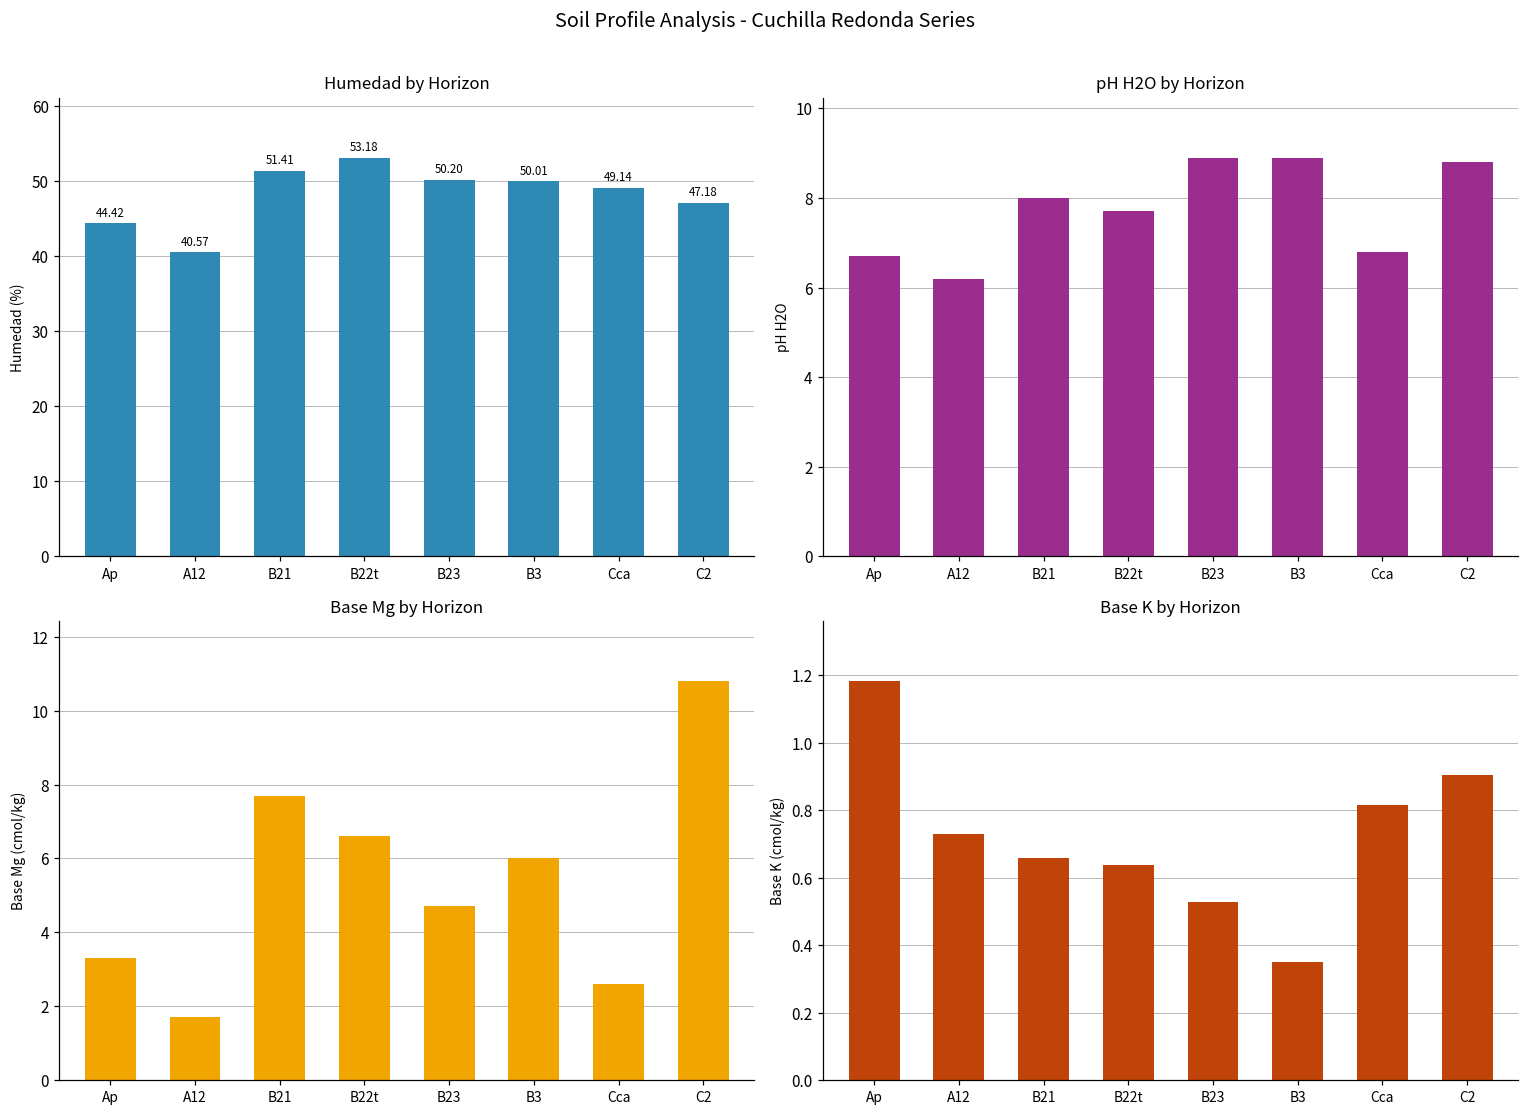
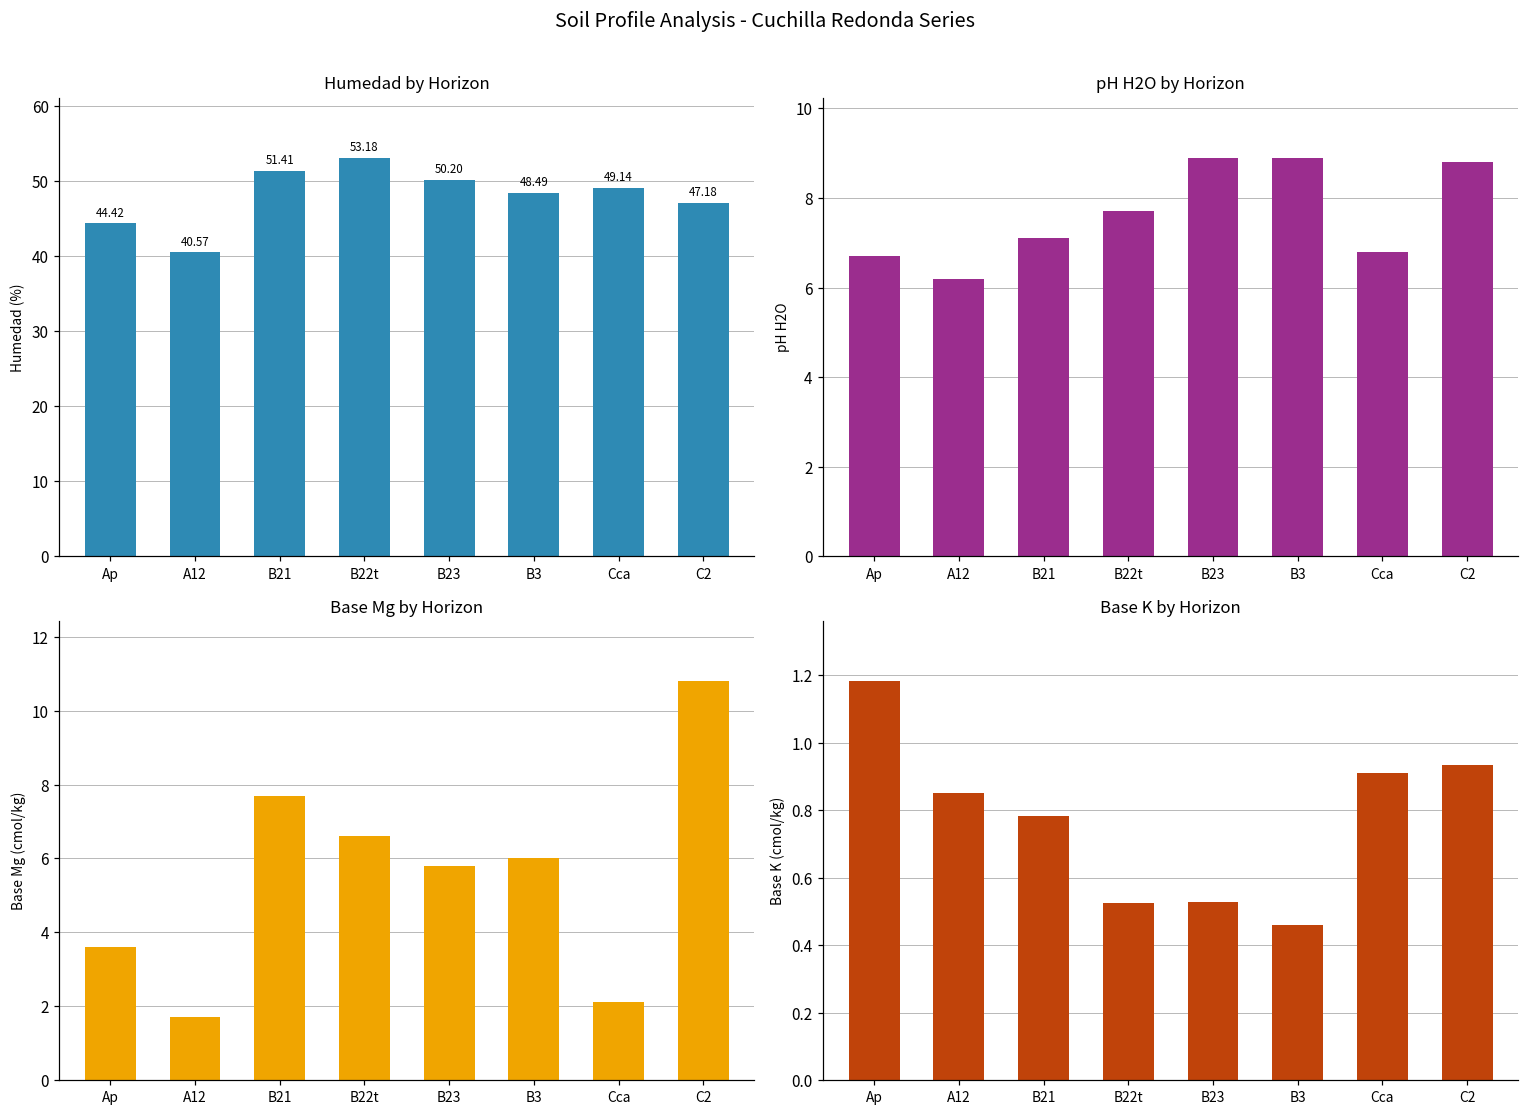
Humedad by Horizon, B3: 50.01 -> 48.49
pH H2O by Horizon, B21: 8.0 -> 7.1
Base Mg by Horizon, Ap: 3.3 -> 3.6
Base Mg by Horizon, B23: 4.7 -> 5.8
Base Mg by Horizon, Cca: 2.6 -> 2.1
Base K by Horizon, A12: 0.73 -> 0.85
Base K by Horizon, B21: 0.66 -> 0.78
Base K by Horizon, B22t: 0.64 -> 0.53
Base K by Horizon, B3: 0.35 -> 0.46
Base K by Horizon, Cca: 0.82 -> 0.91
Base K by Horizon, C2: 0.90 -> 0.94
